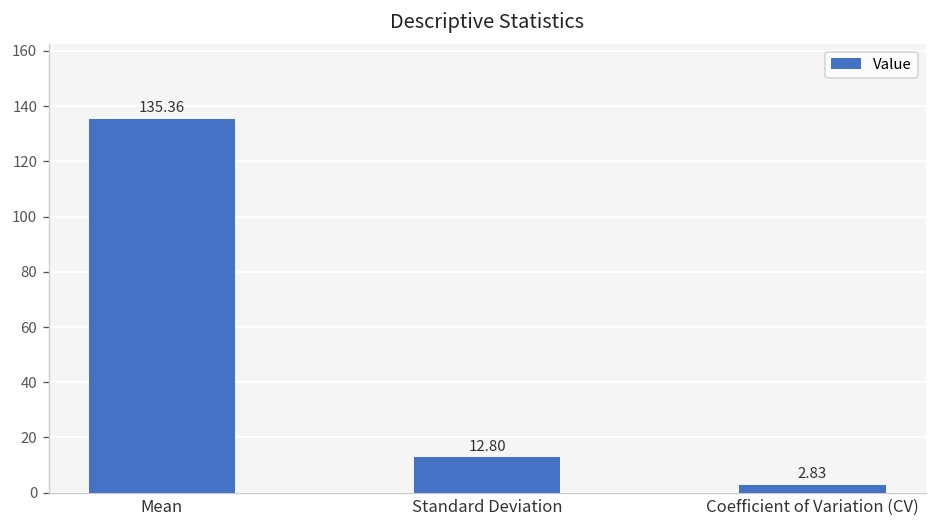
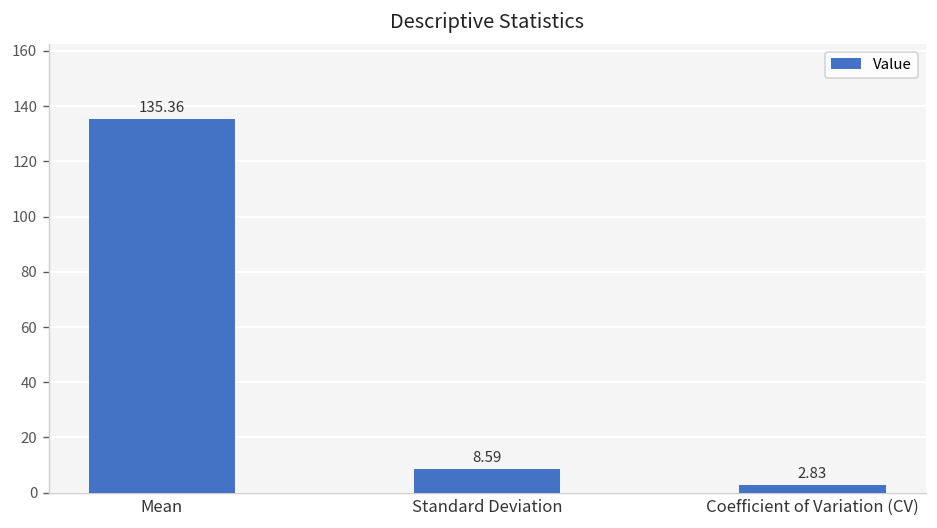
Standard Deviation: 12.80 -> 8.59
